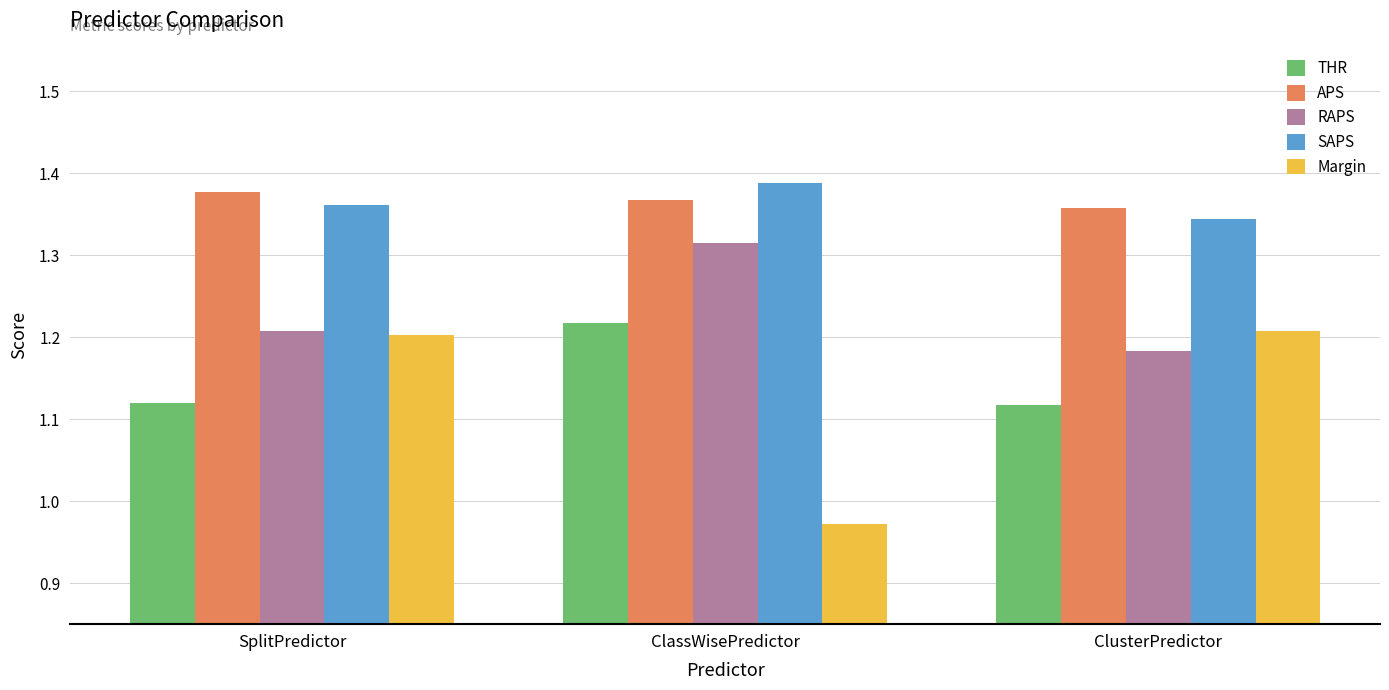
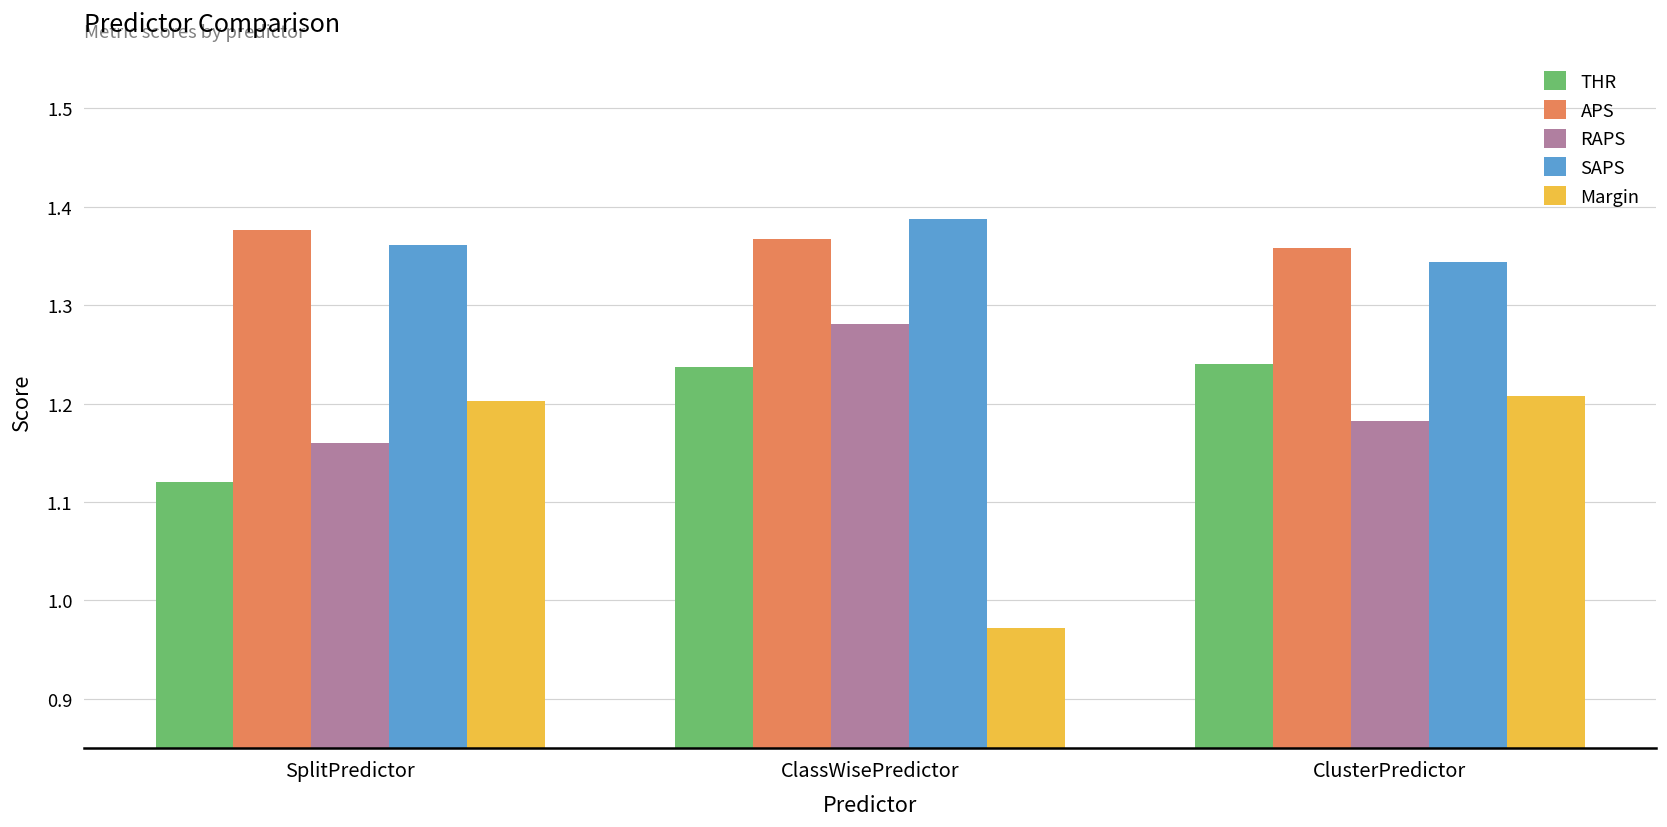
RAPS, SplitPredictor: 1.21 -> 1.16
THR, ClassWisePredictor: 1.22 -> 1.24
RAPS, ClassWisePredictor: 1.32 -> 1.28
THR, ClusterPredictor: 1.12 -> 1.24
